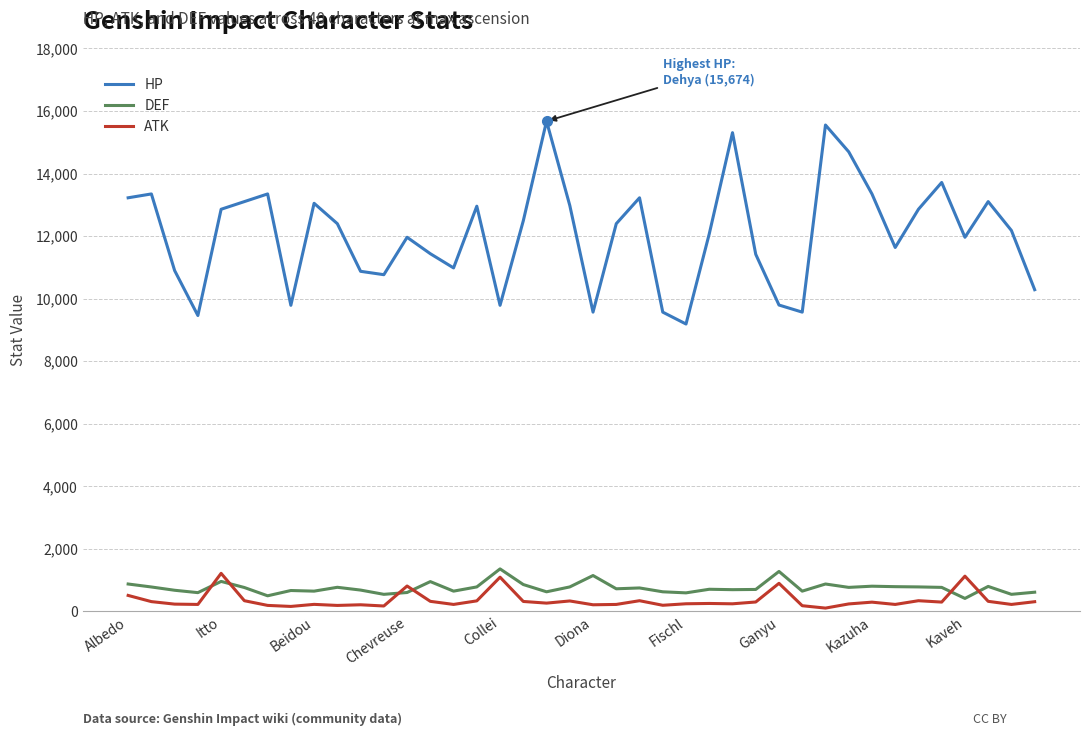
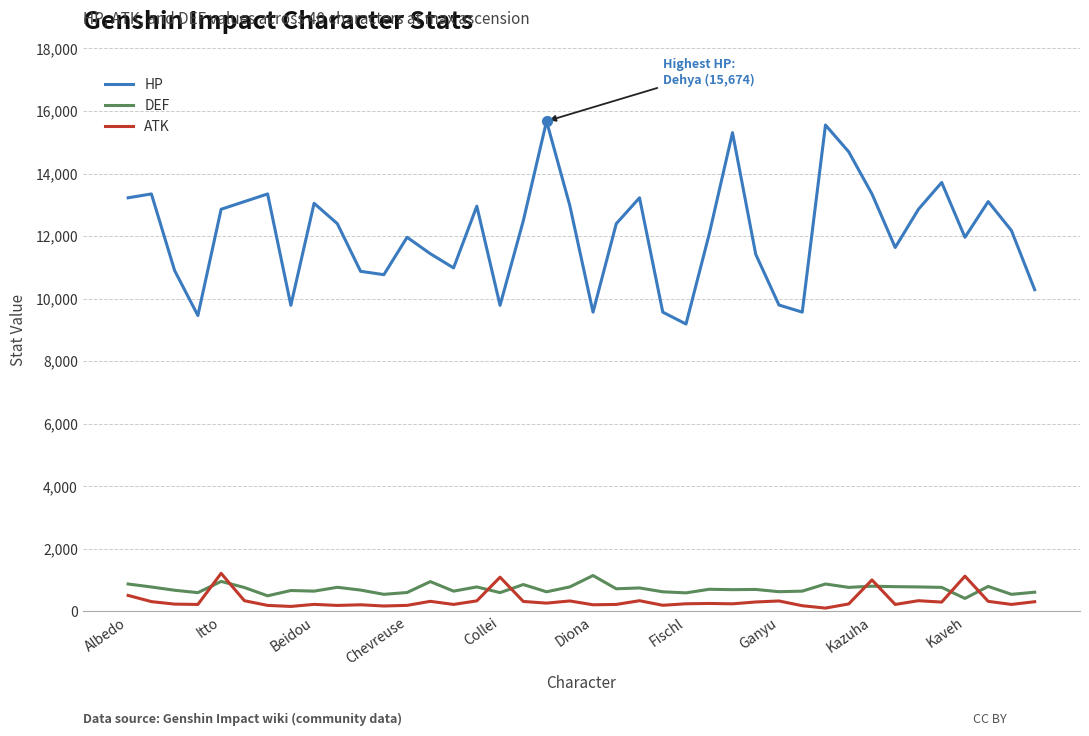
ATK, Chevreuse: 800 -> 200
DEF, Collei: 1,400 -> 600
DEF, Ganyu: 1,300 -> 600
ATK, Ganyu: 900 -> 300
ATK, Kazuha: 300 -> 1,000
